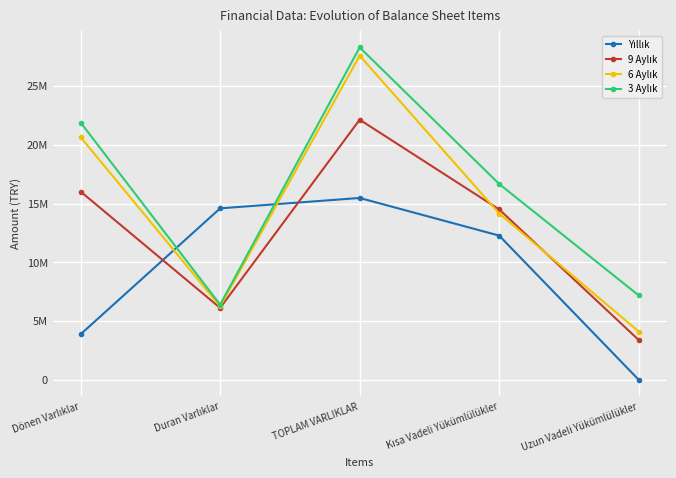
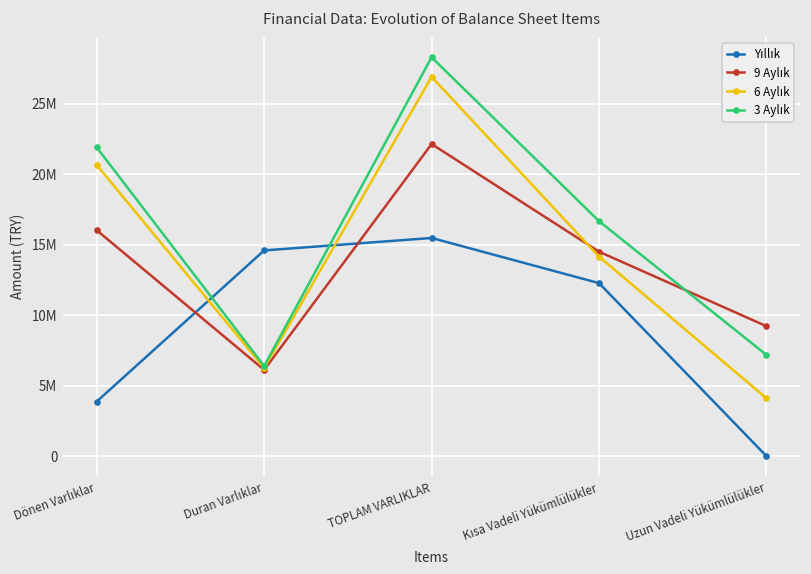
6 Aylık, TOPLAM VARLIKLAR: 27600000 -> 26900000
9 Aylık, Uzun Vadeli Yükümlülükler: 3400000 -> 9200000
